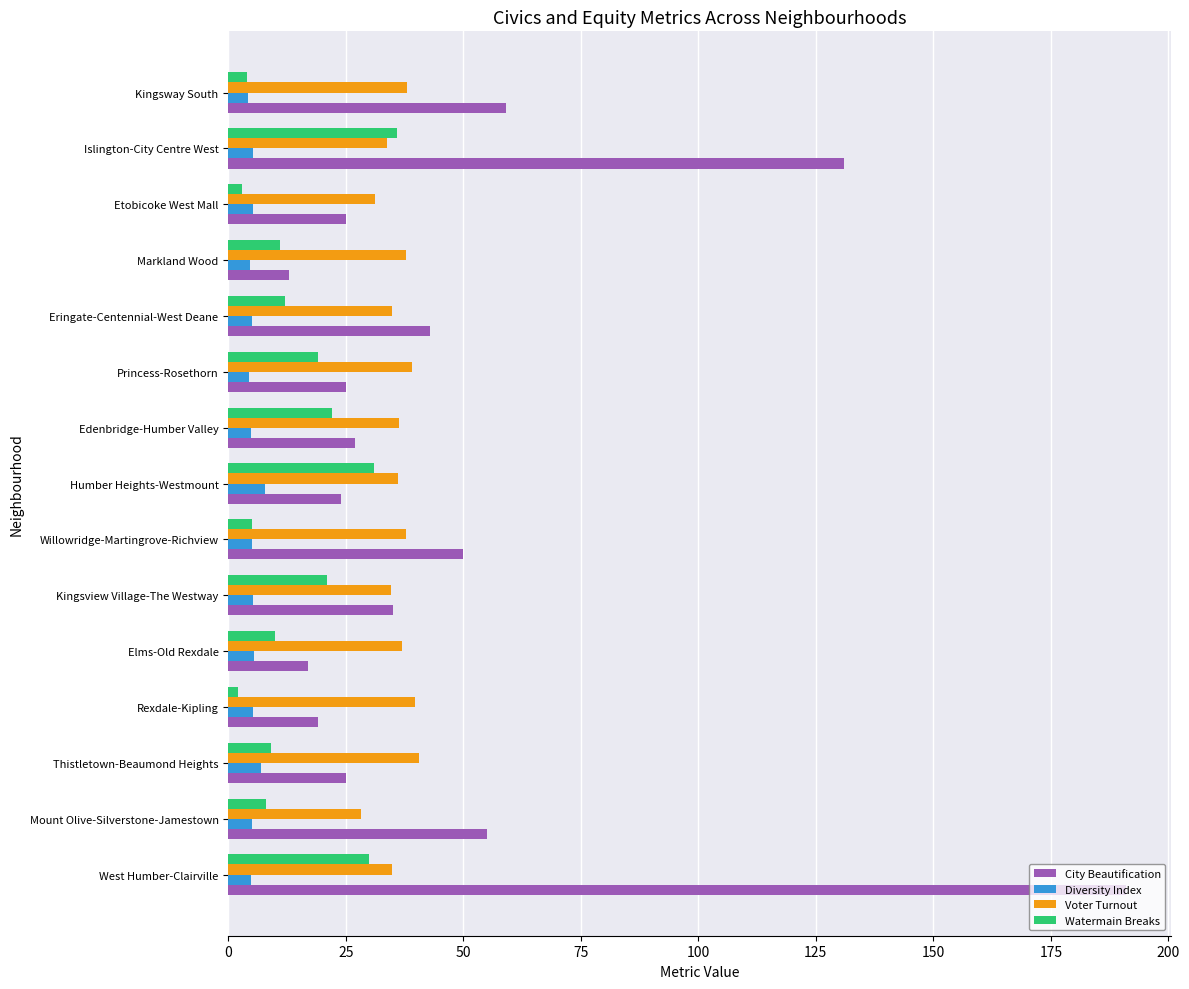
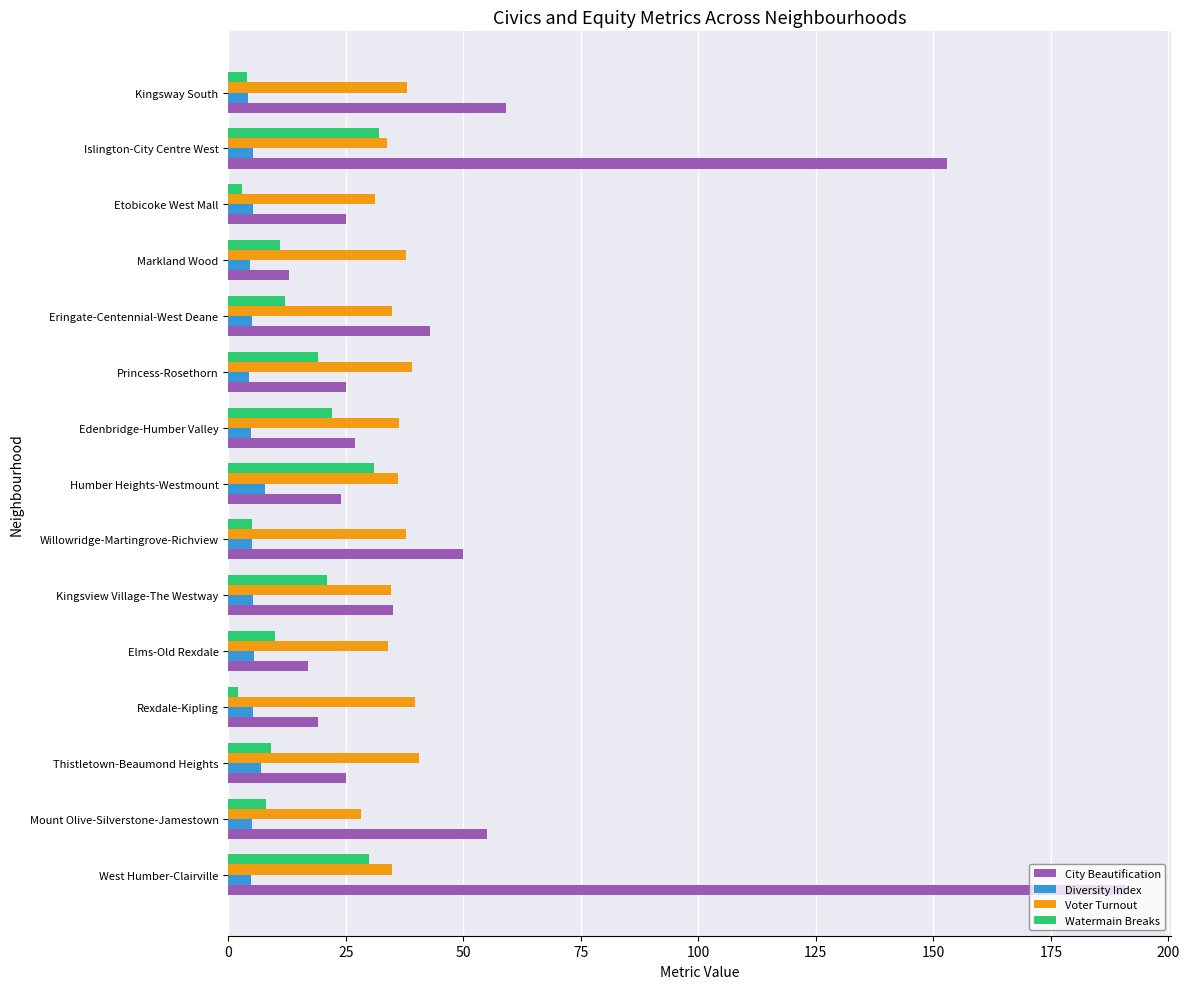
Watermain Breaks, Islington-City Centre West: 36 -> 32
City Beautification, Islington-City Centre West: 131 -> 153
Voter Turnout, Elms-Old Rexdale: 37 -> 34
